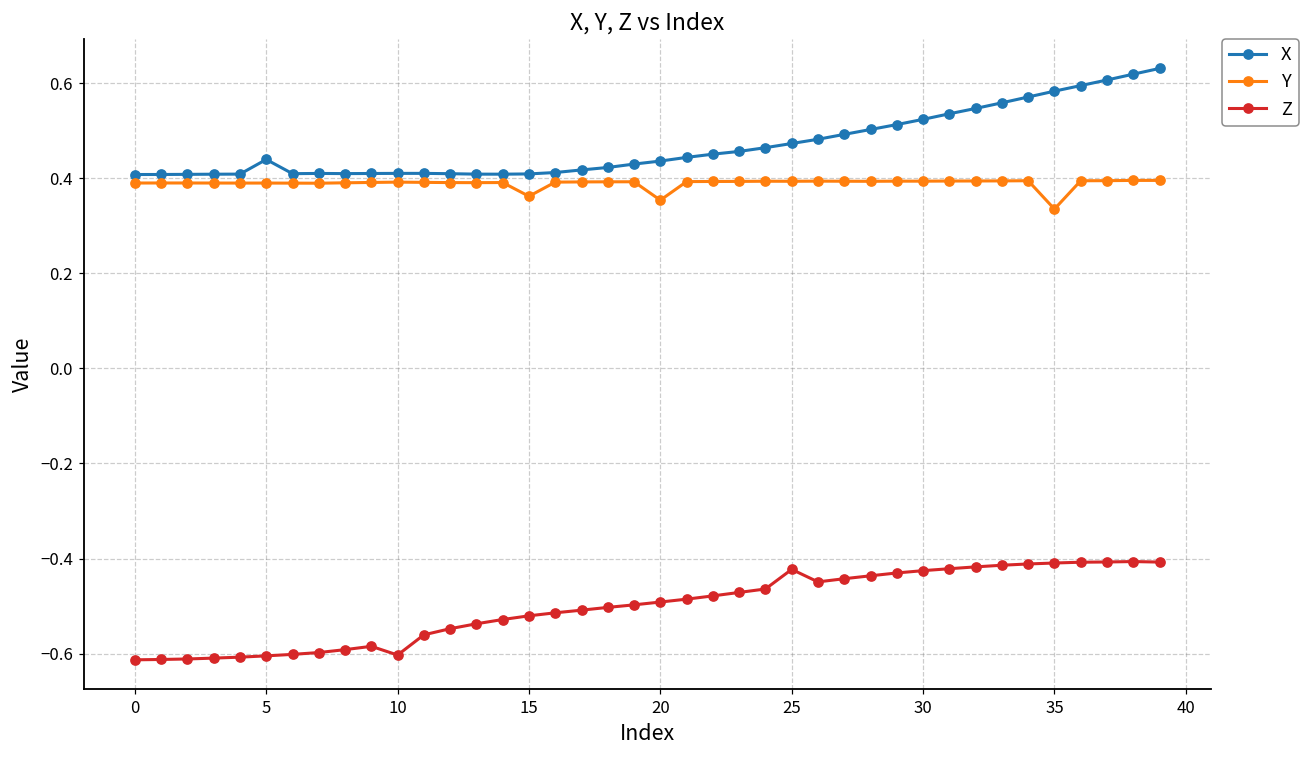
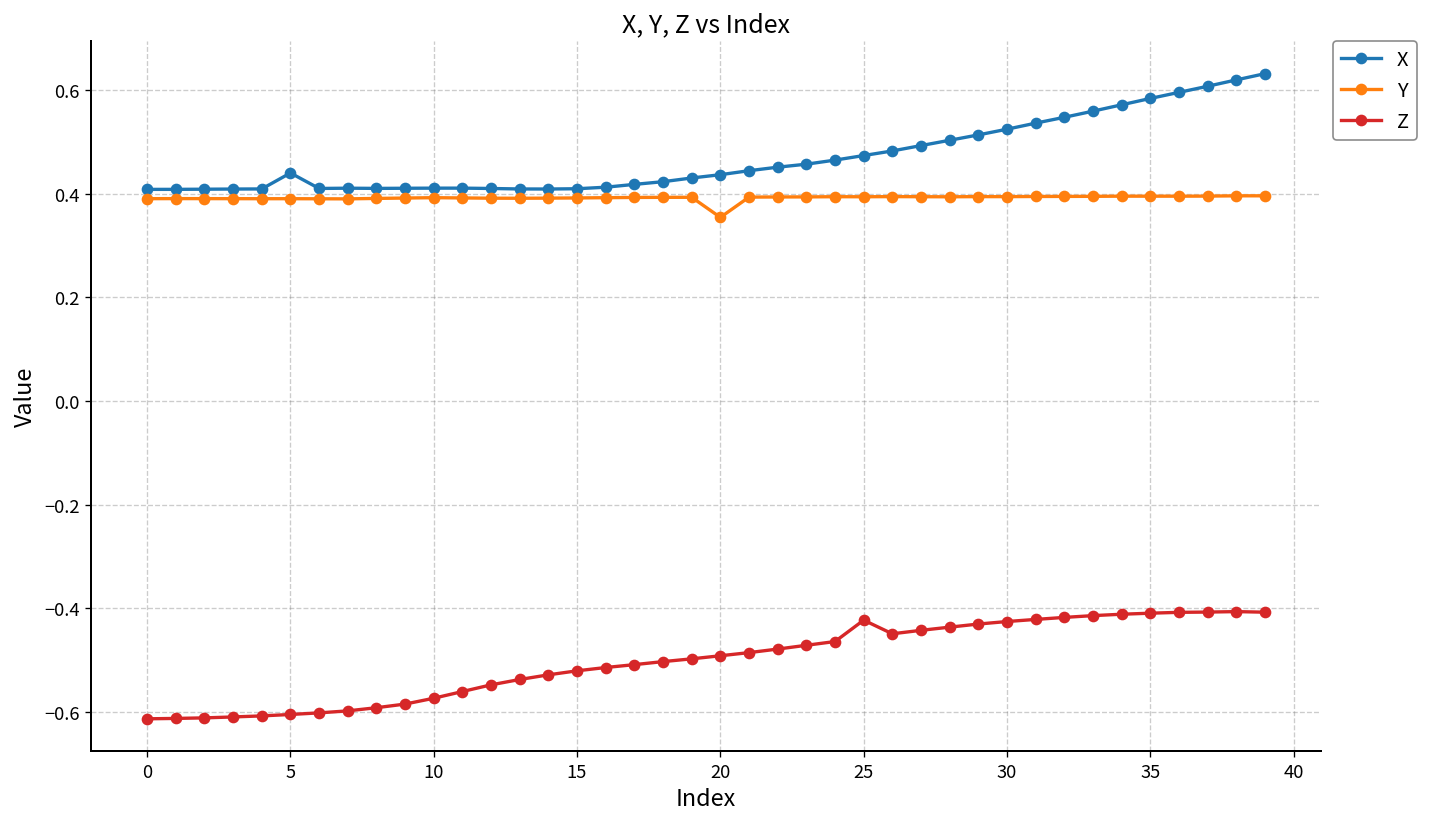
Z, 10: -0.60 -> -0.57
Y, 15: 0.36 -> 0.39
Y, 35: 0.34 -> 0.39
